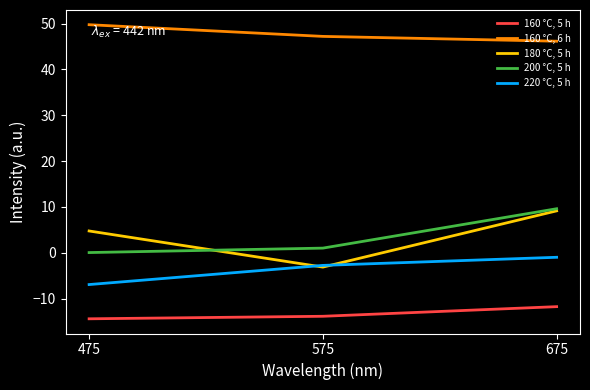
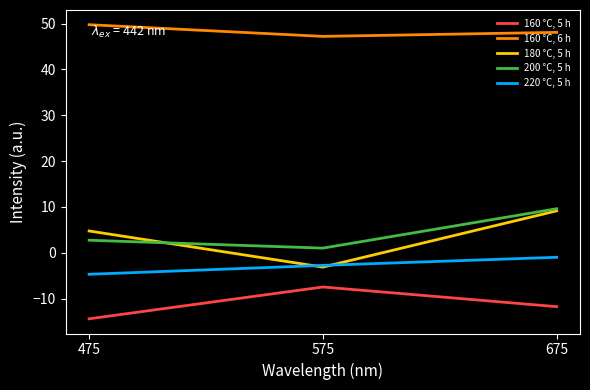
200 °C, 5 h, 475: 0 -> 3
220 °C, 5 h, 475: -7 -> -5
160 °C, 5 h, 575: -14 -> -7
160 °C, 6 h, 675: 46 -> 48
